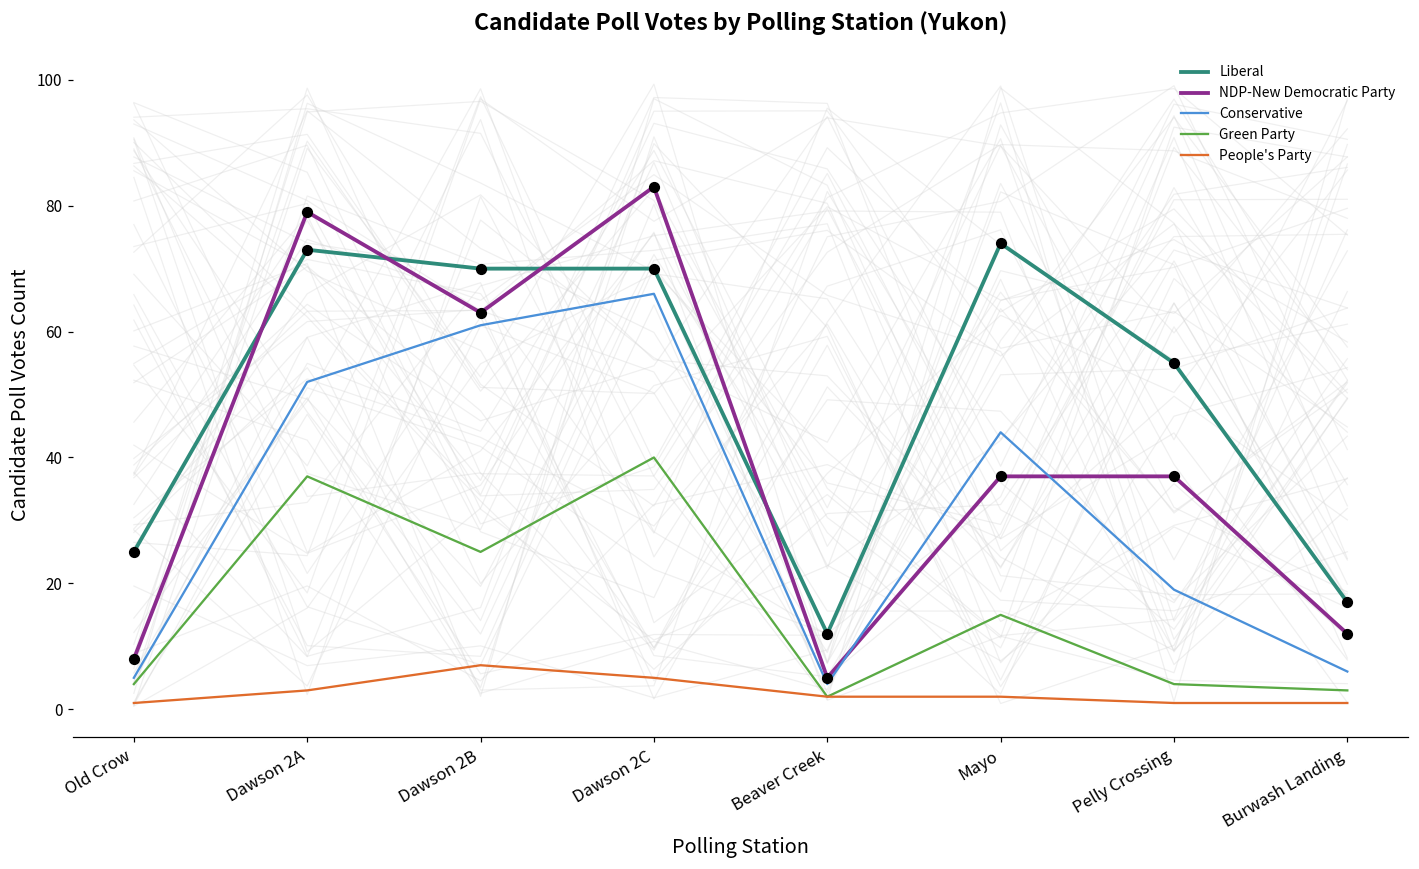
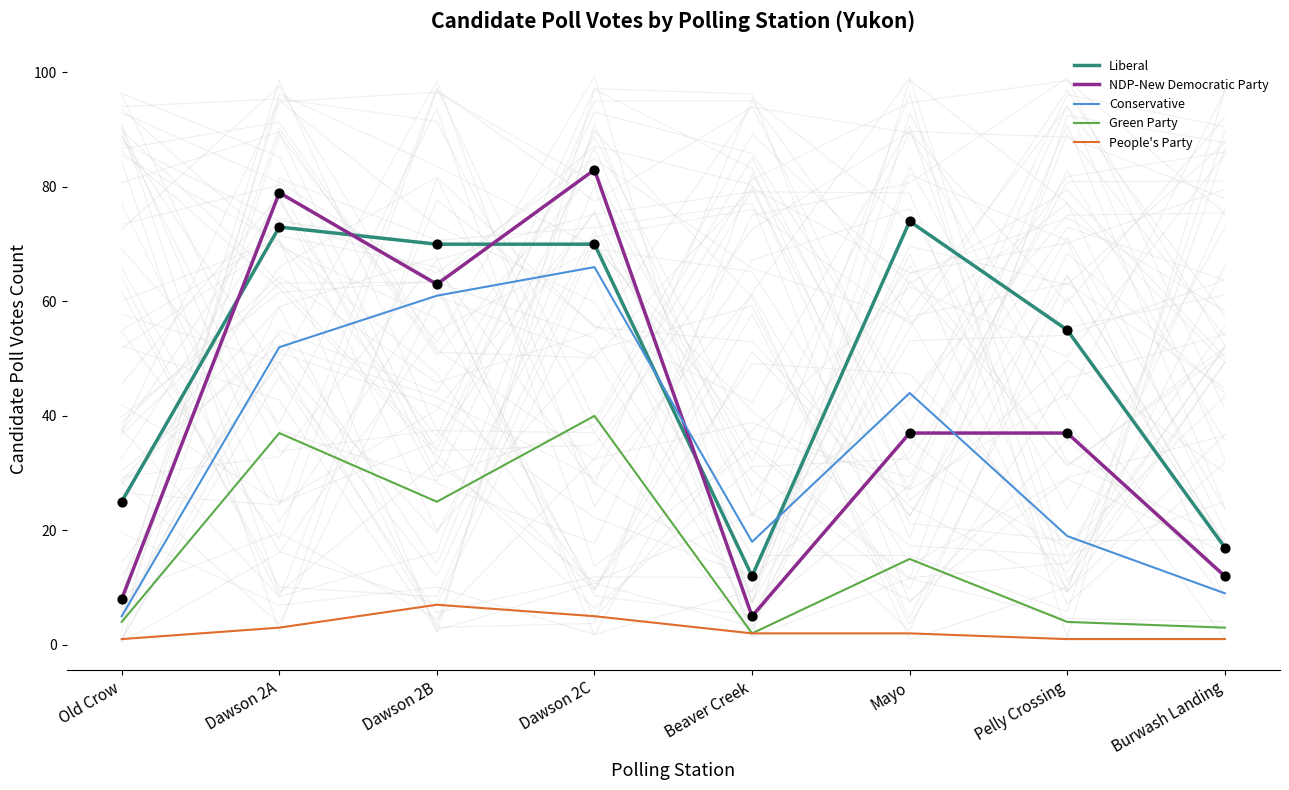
Conservative, Beaver Creek: 4 -> 18
Conservative, Burwash Landing: 6 -> 9
